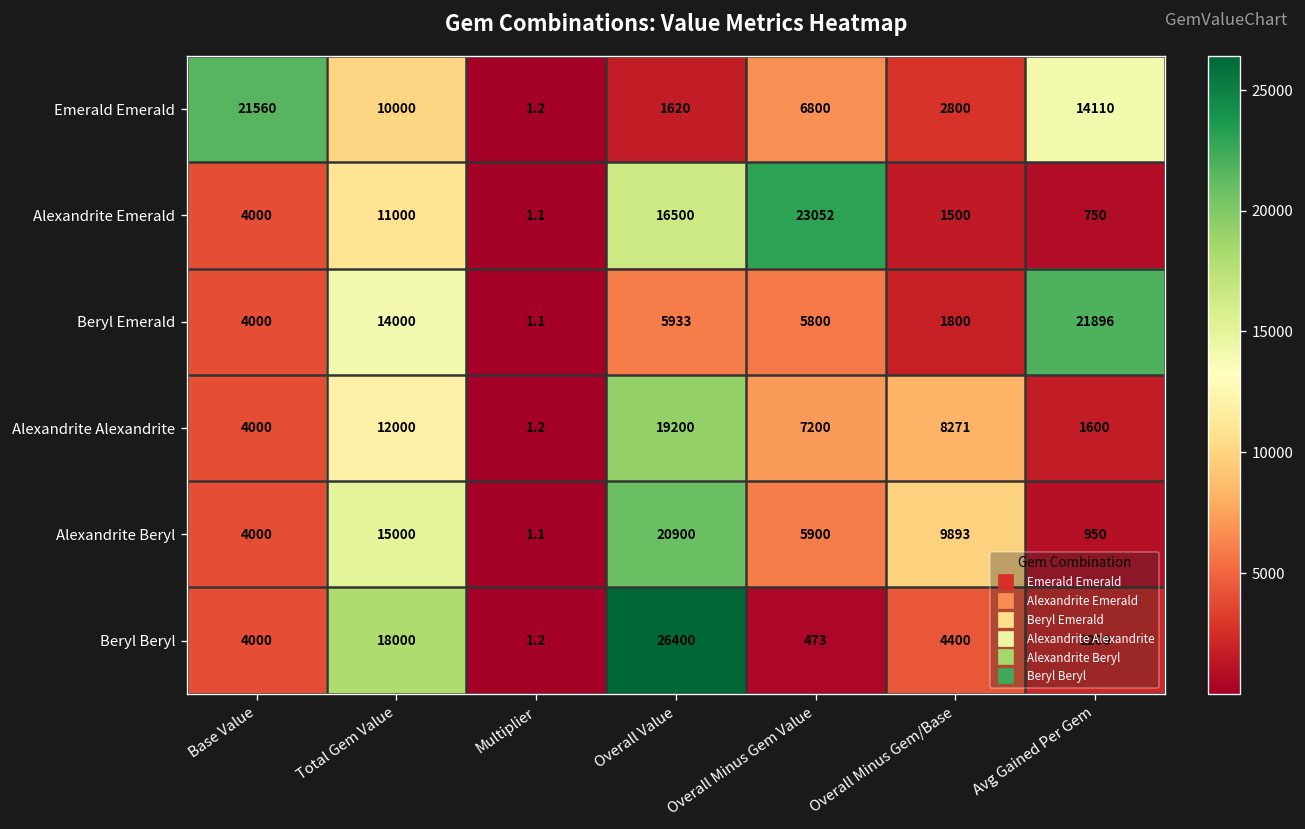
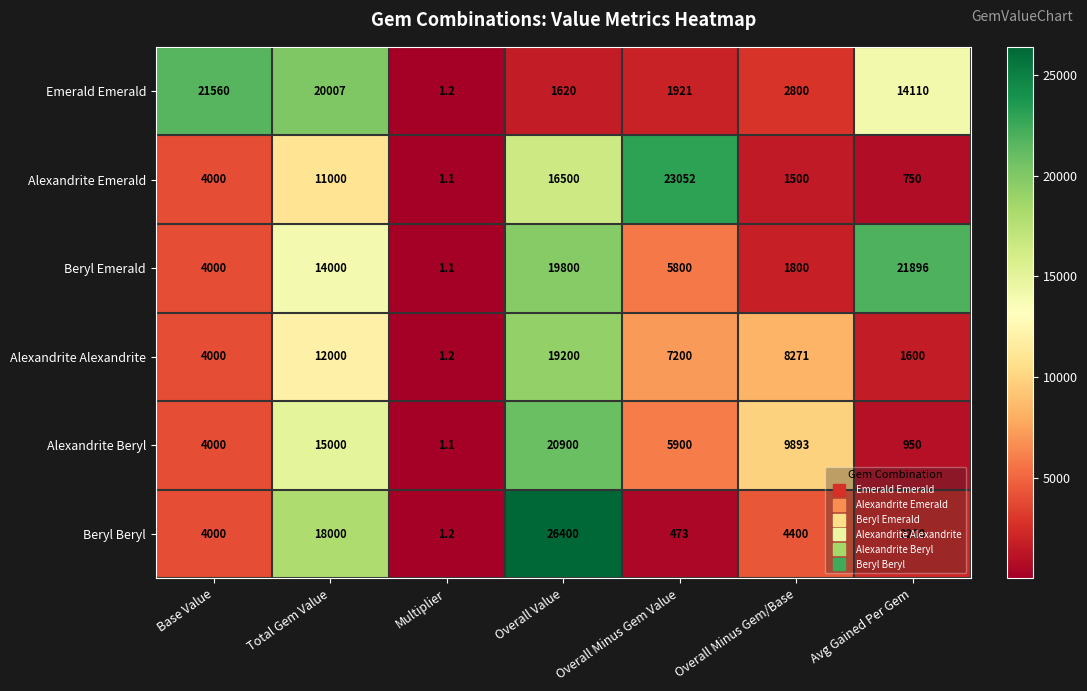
Emerald Emerald, Total Gem Value: 10000 -> 20007
Emerald Emerald, Overall Minus Gem Value: 6800 -> 1921
Beryl Emerald, Overall Value: 5933 -> 19800
